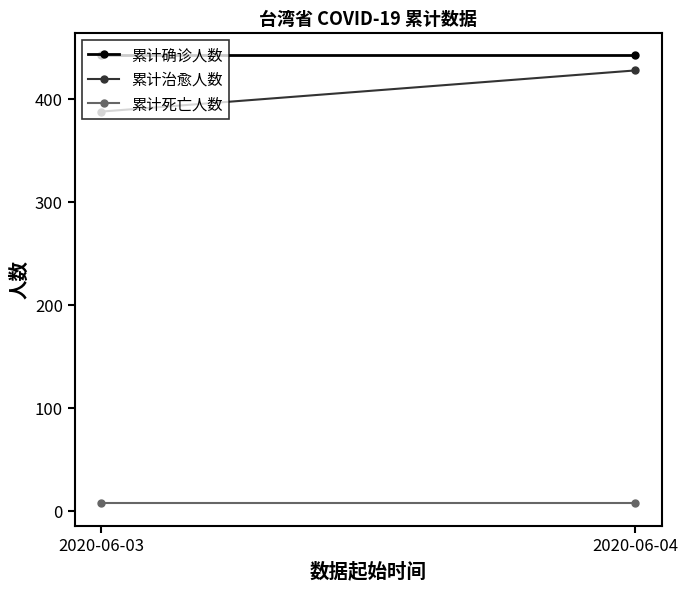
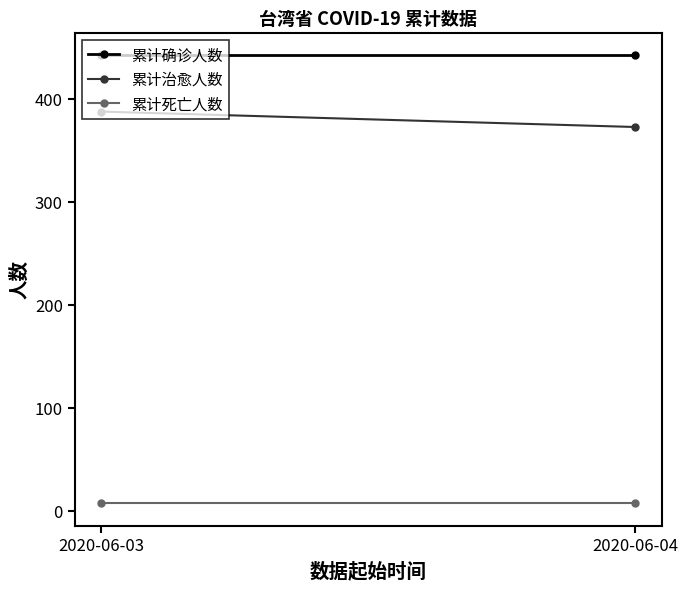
累计治愈人数, 2020-06-04: 428 -> 373
